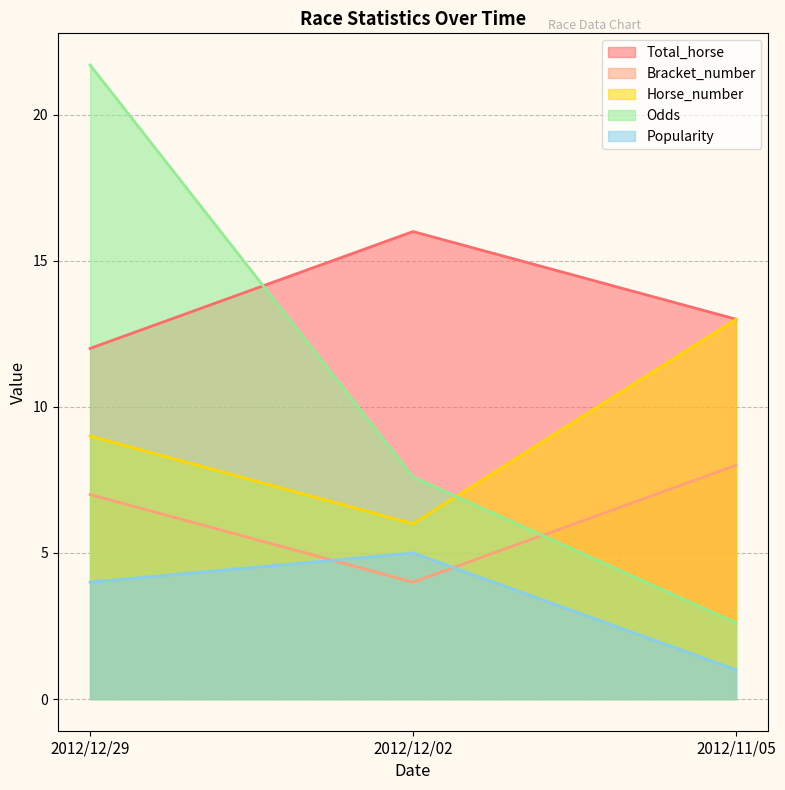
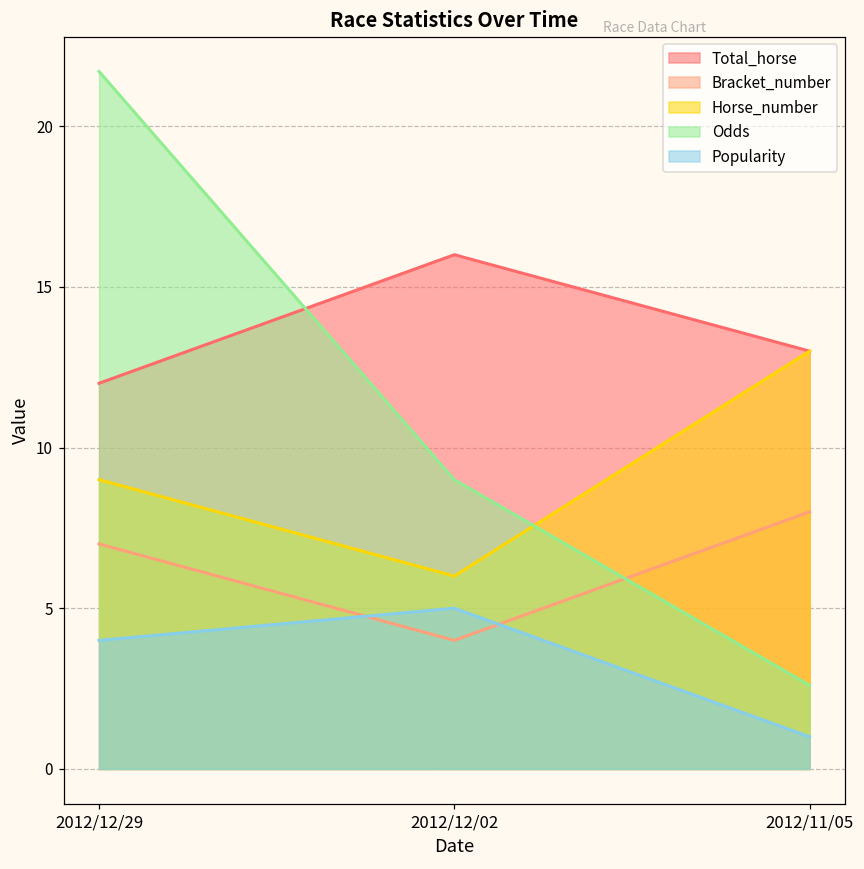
Odds, 2012/12/02: 7.6 -> 9.0
